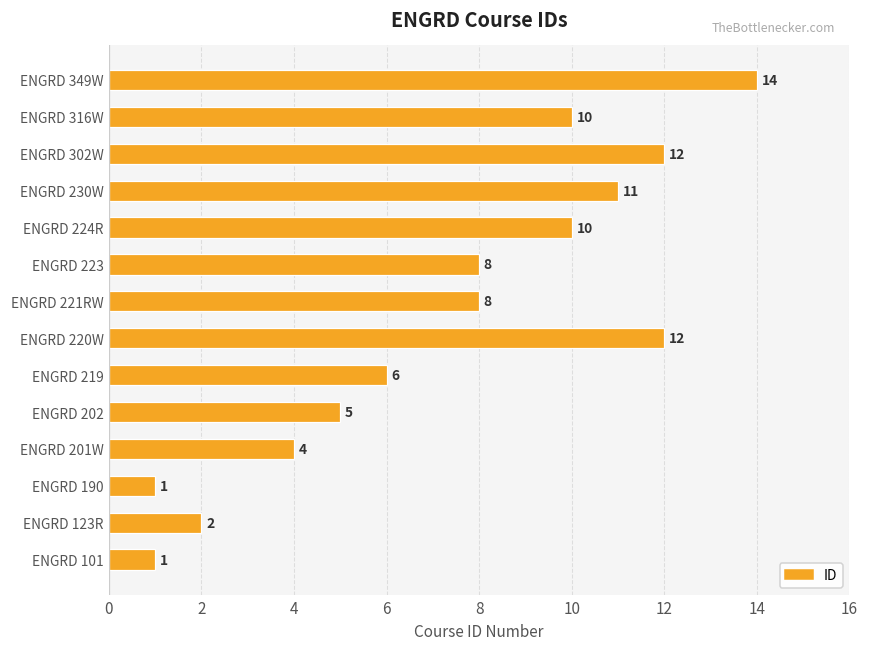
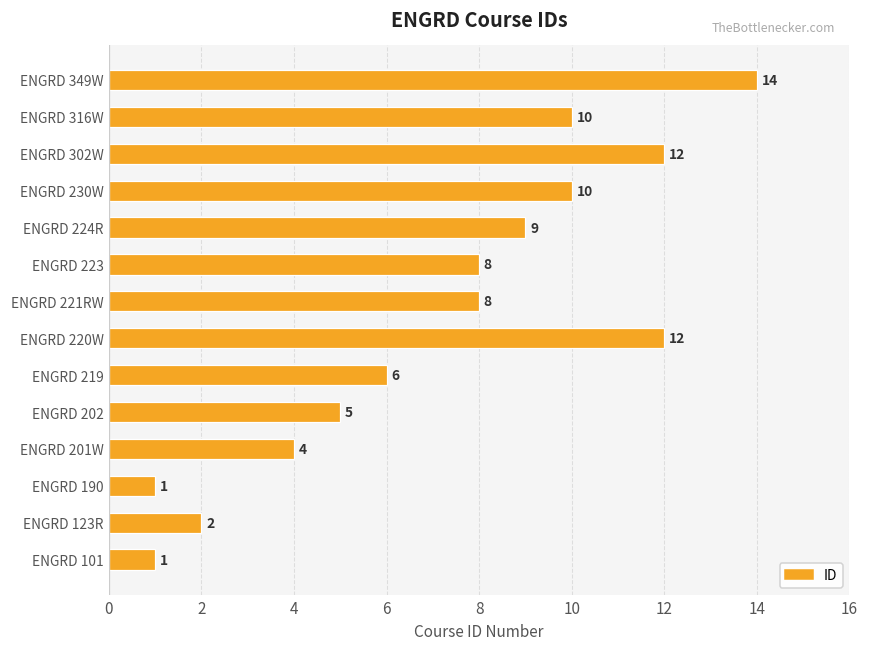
ENGRD 230W: 11 -> 10
ENGRD 224R: 10 -> 9
